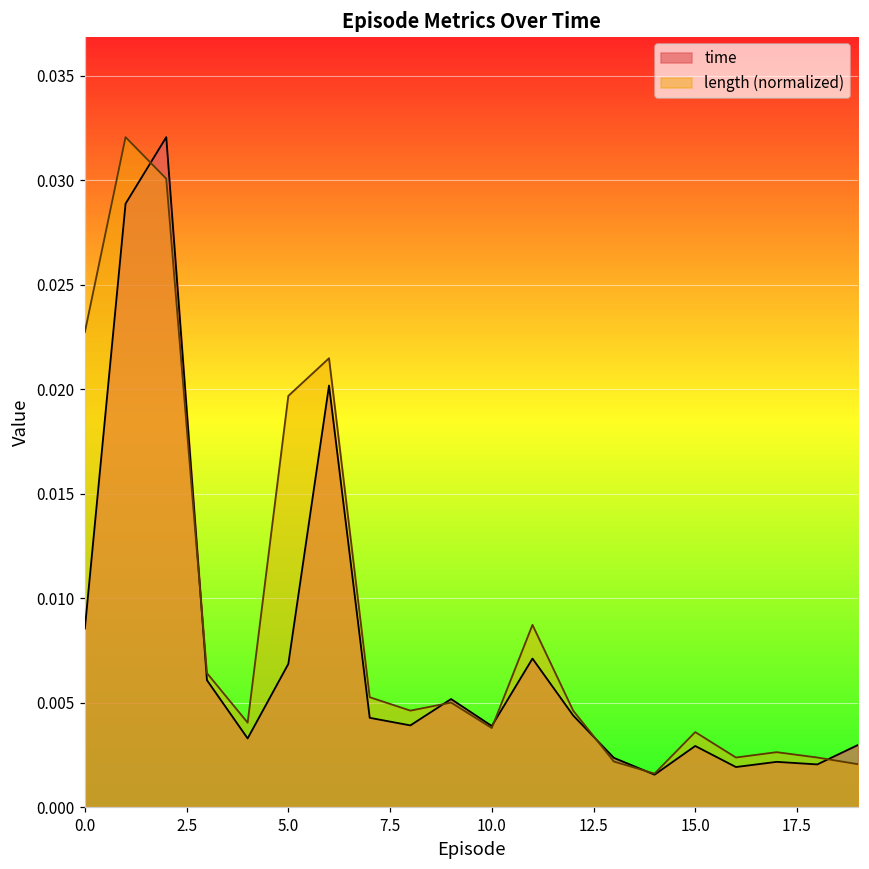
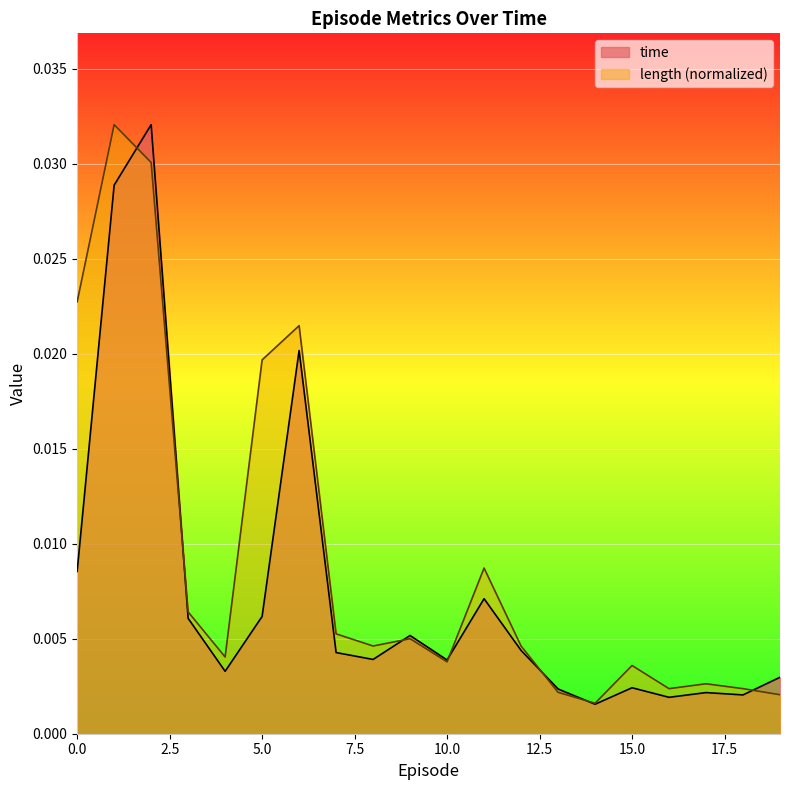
time, 5.0: 0.0069 -> 0.0062
time, 15.0: 0.0029 -> 0.0024
